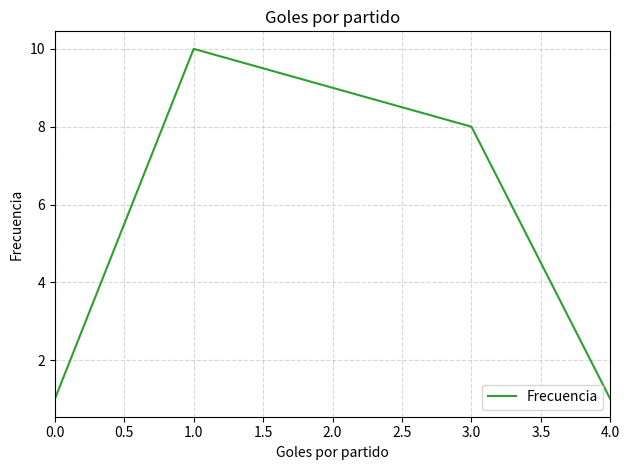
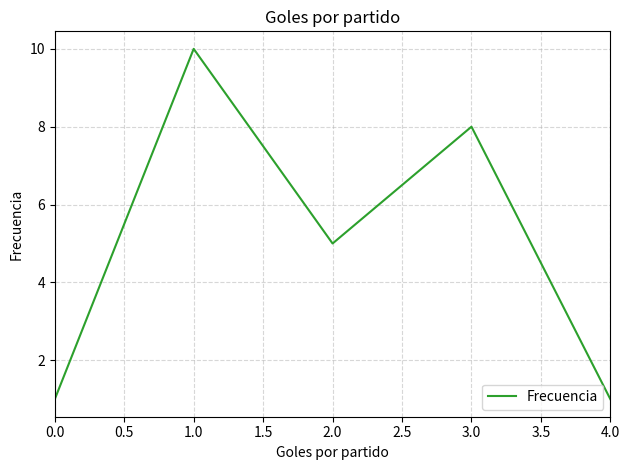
2.0: 9 -> 5
